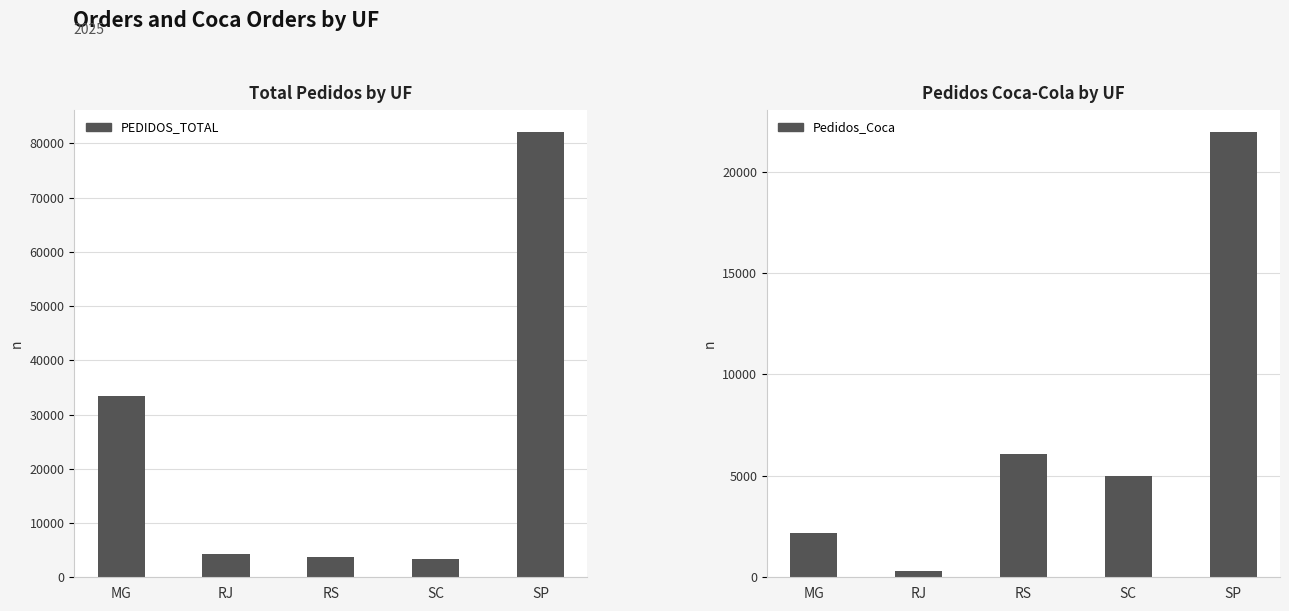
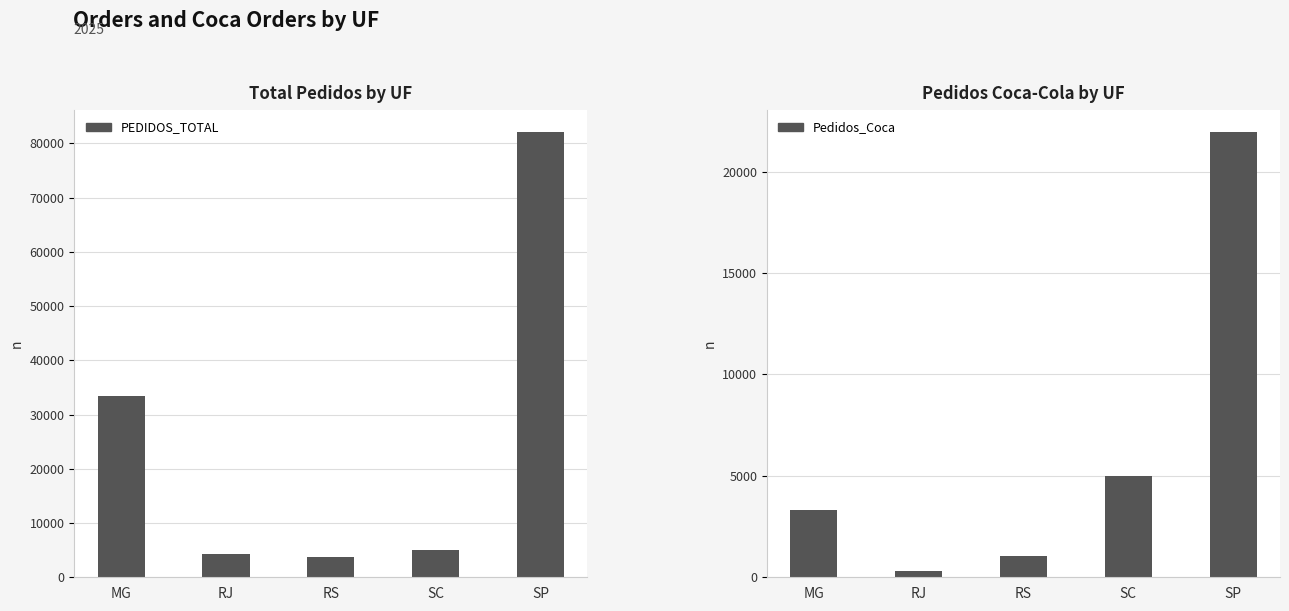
Total Pedidos by UF, SC: 3000 -> 5000
Pedidos Coca-Cola by UF, MG: 2200 -> 3300
Pedidos Coca-Cola by UF, RS: 6100 -> 1000
